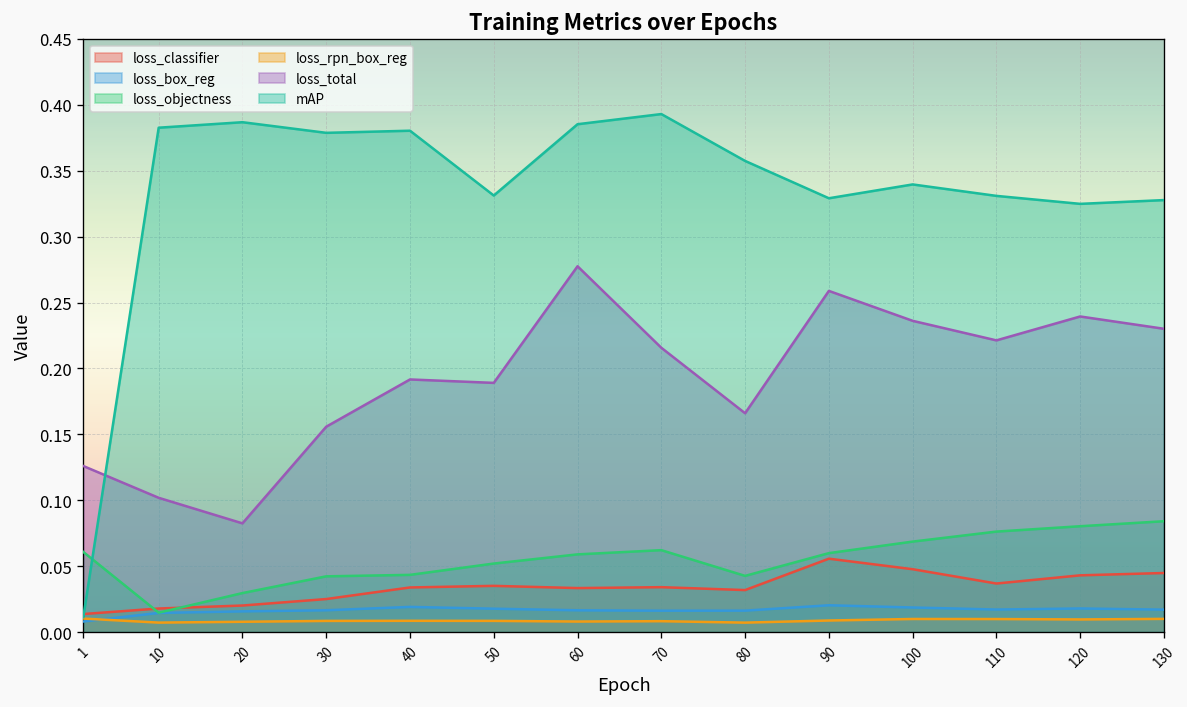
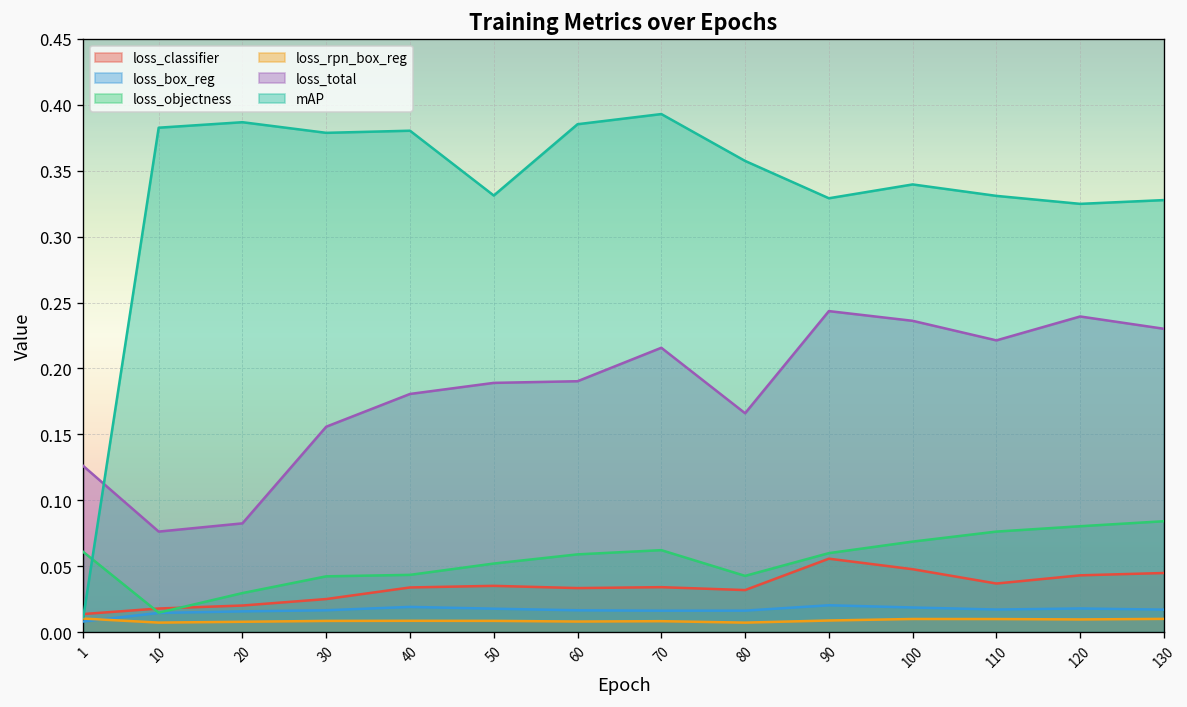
loss_total, 10: 0.102 -> 0.076
loss_total, 40: 0.192 -> 0.181
loss_total, 60: 0.278 -> 0.190
loss_total, 90: 0.259 -> 0.244
